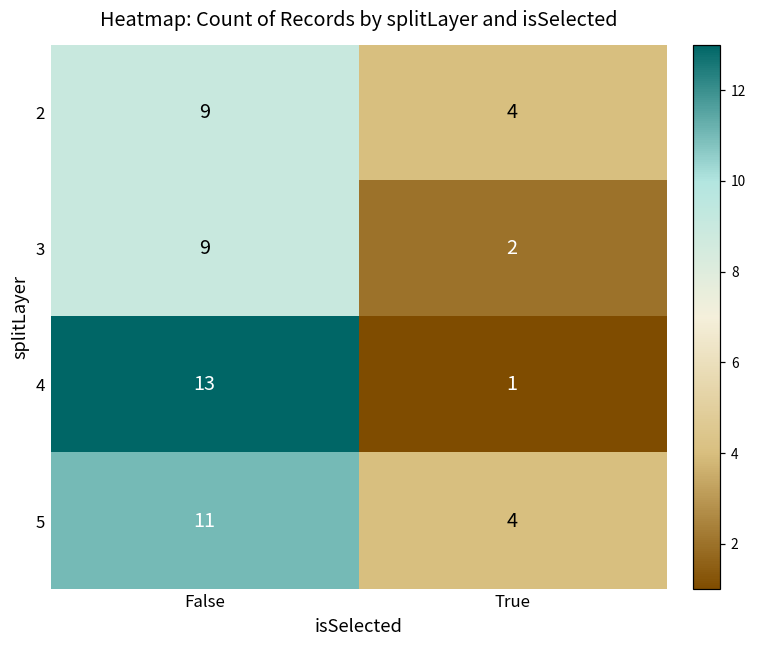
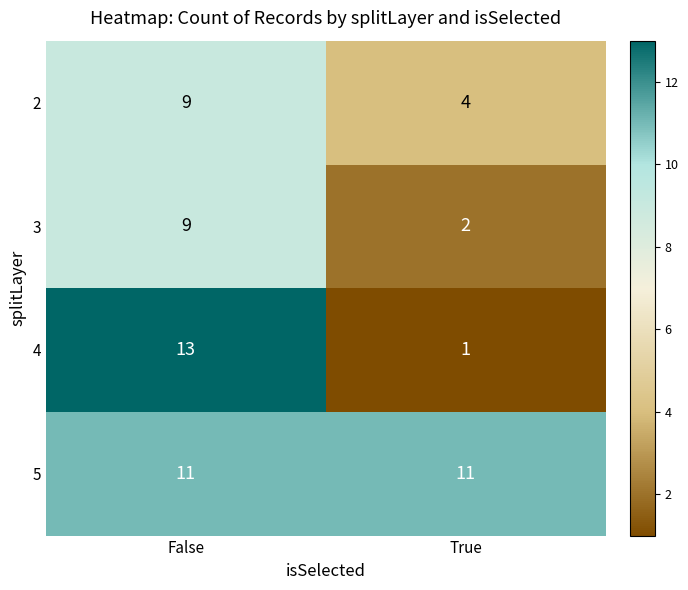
5, True: 4 -> 11
